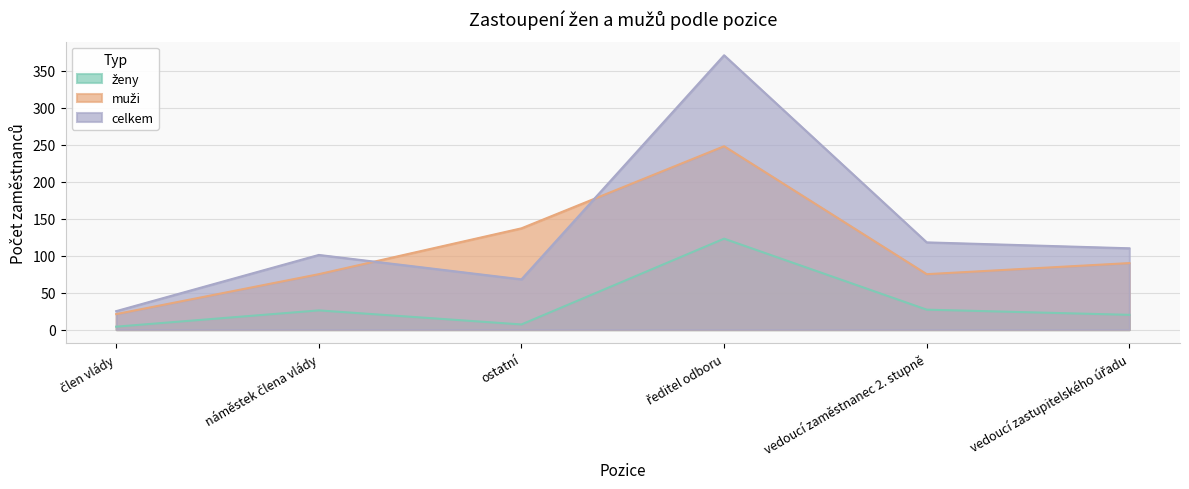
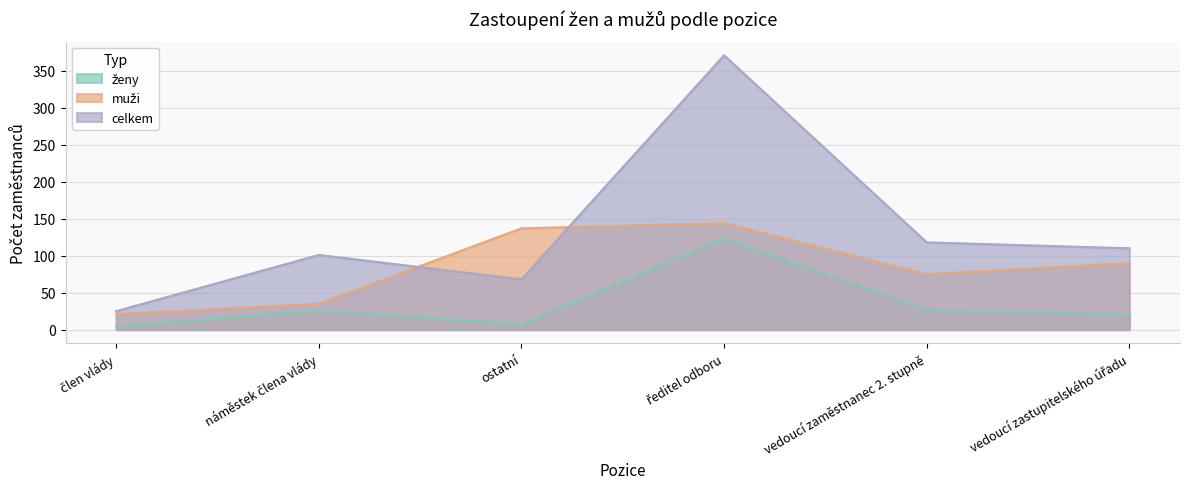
muži, náměstek člena vlády: 80 -> 40
muži, ředitel odboru: 250 -> 140
